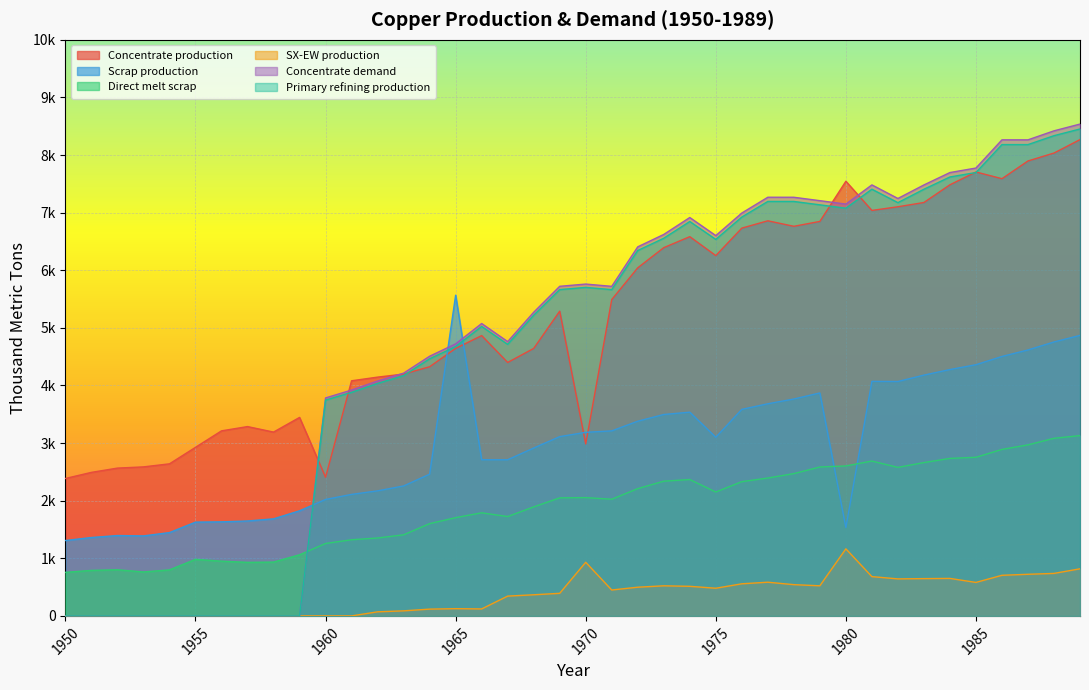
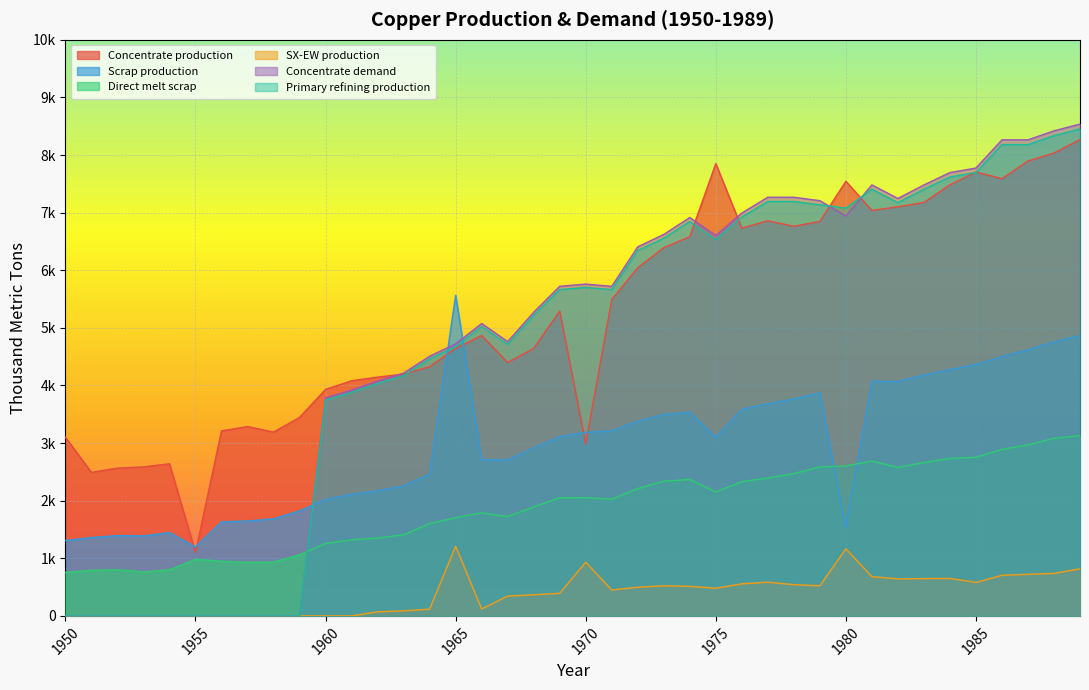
Concentrate production, 1950: 2400 -> 3100
Concentrate production, 1955: 2900 -> 1100
Scrap production, 1955: 1600 -> 1200
Concentrate production, 1960: 2400 -> 3900
SX-EW production, 1965: 100 -> 1200
Concentrate production, 1975: 6300 -> 7900
Concentrate demand, 1980: 7100 -> 6900
